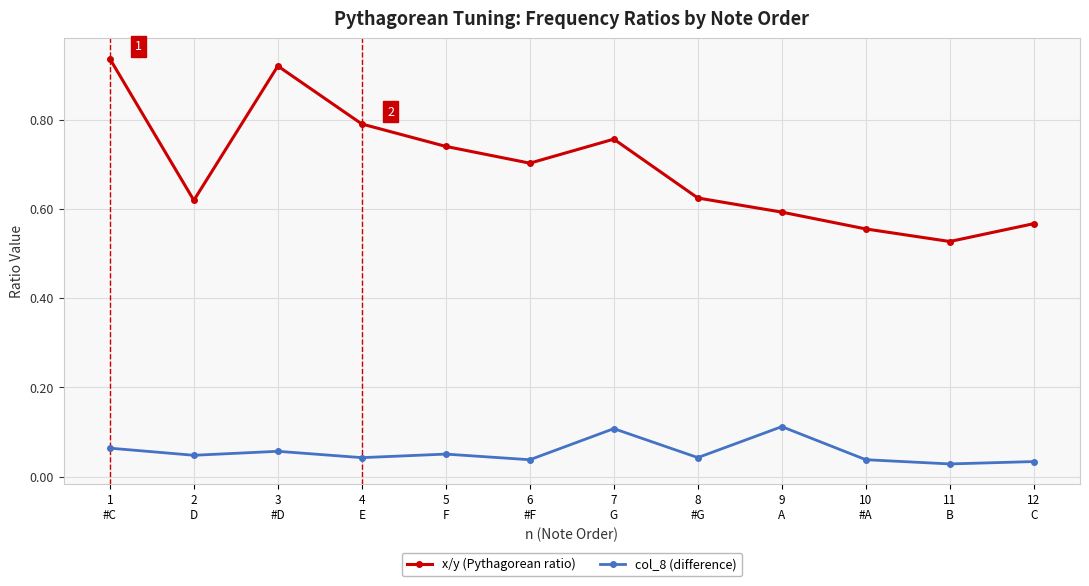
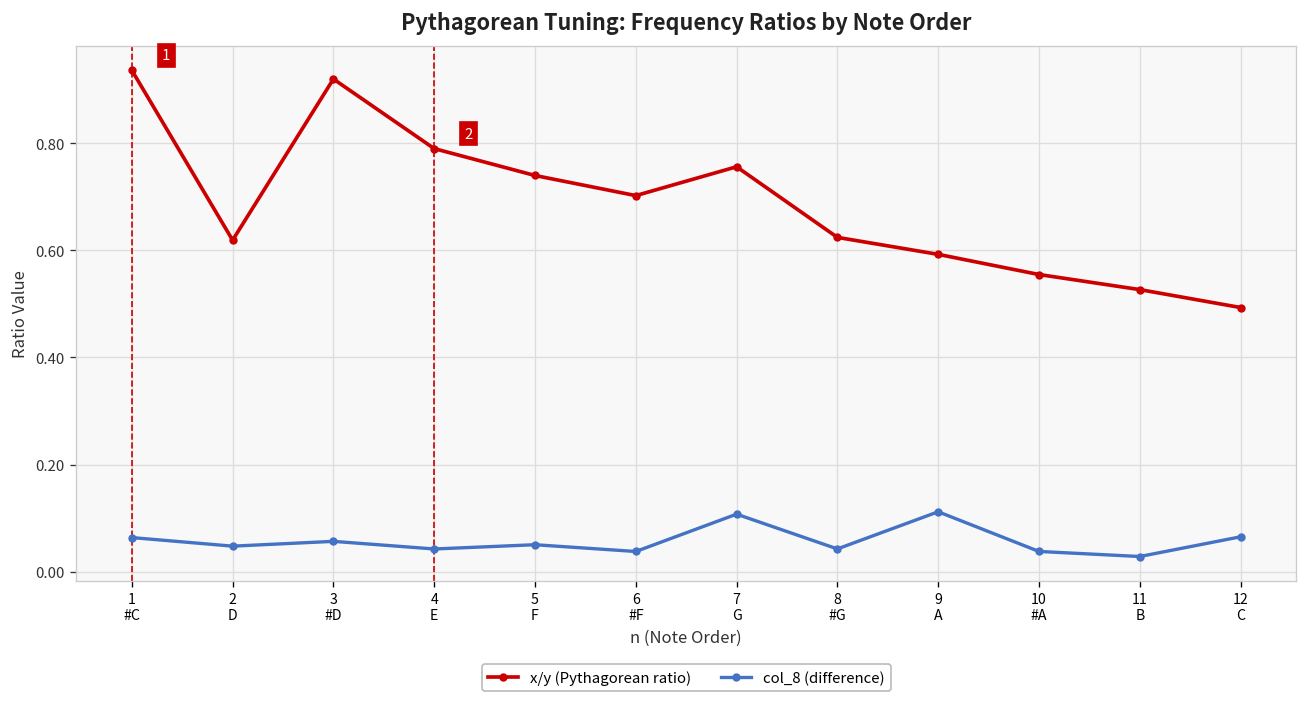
x/y (Pythagorean ratio), 12 C: 0.57 -> 0.49
col_8 (difference), 12 C: 0.03 -> 0.07
